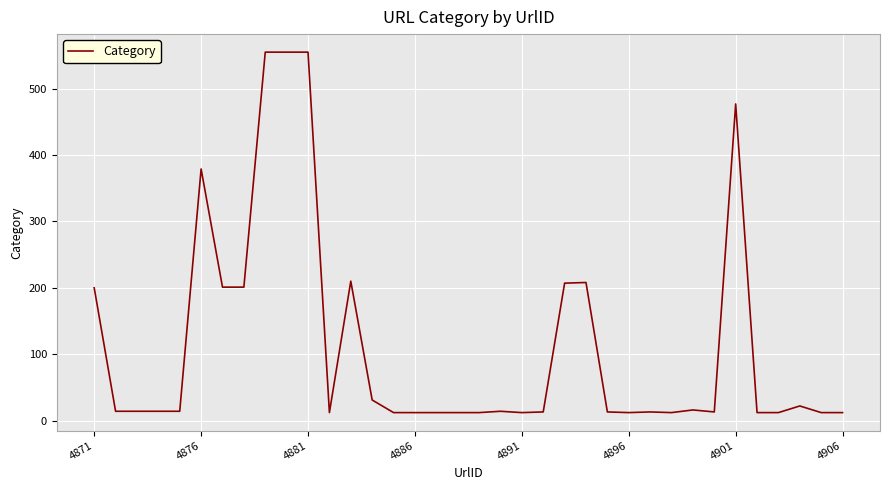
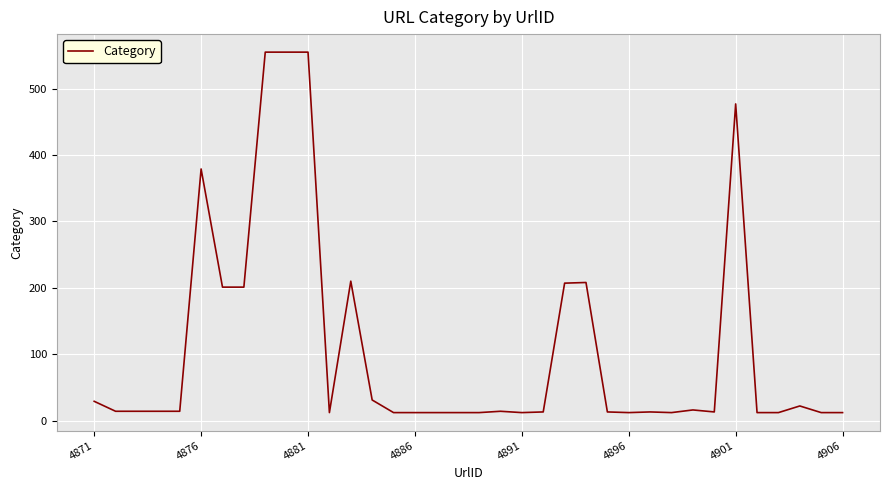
4871: 200 -> 30
